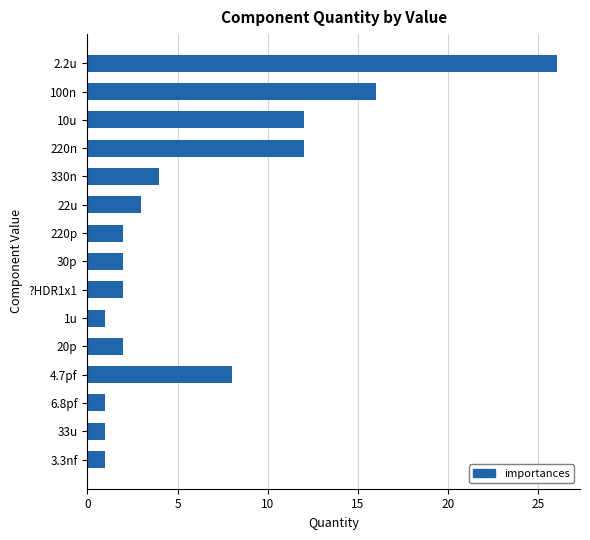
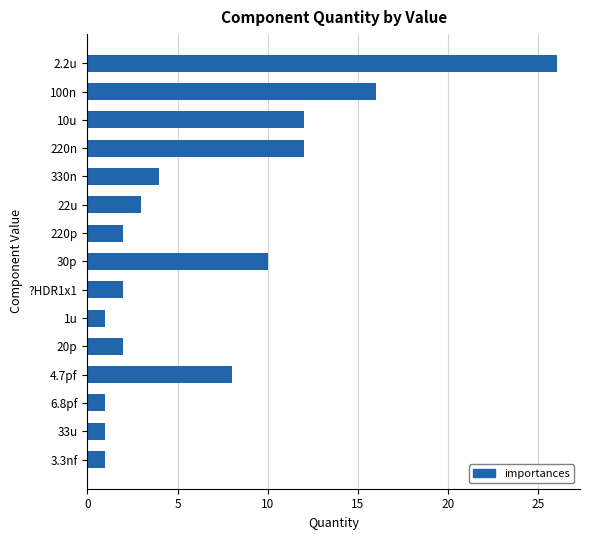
30p: 2 -> 10
